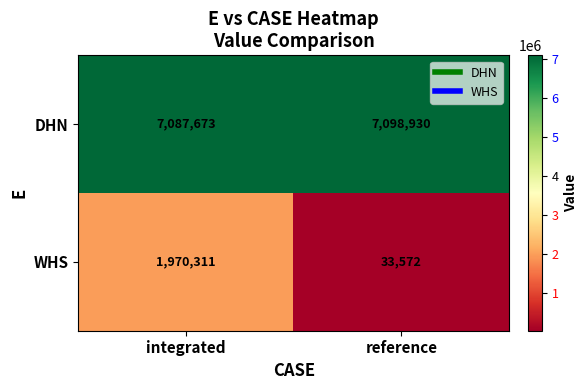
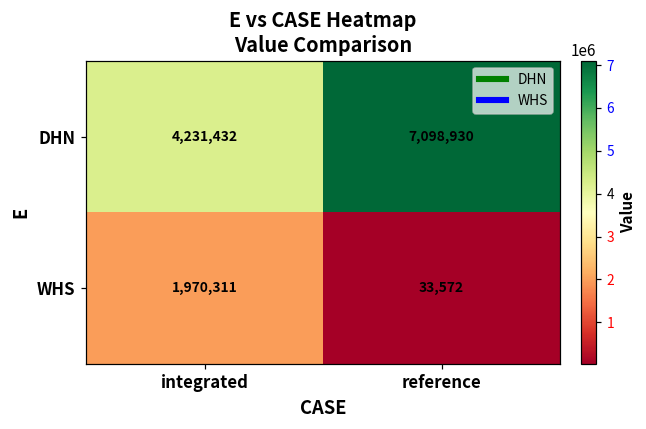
DHN, integrated: 7,087,673 -> 4,231,432
